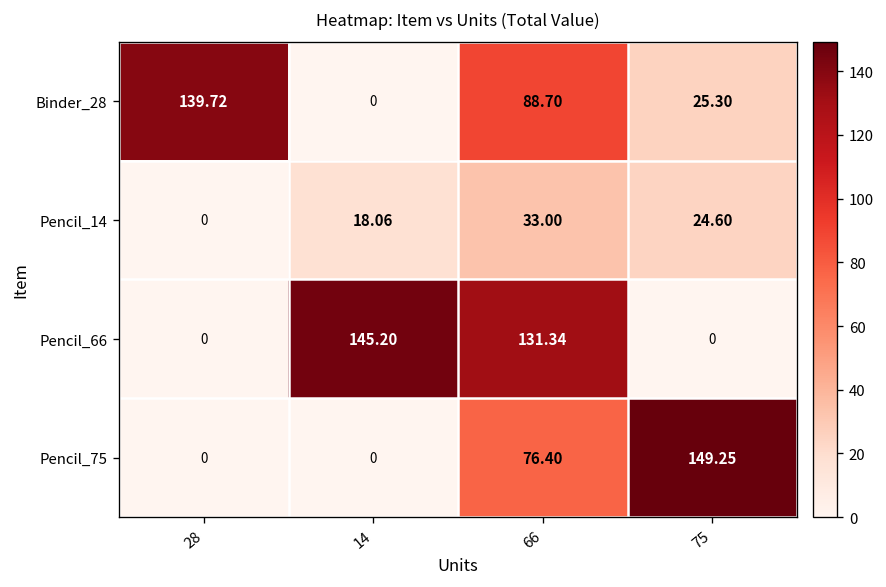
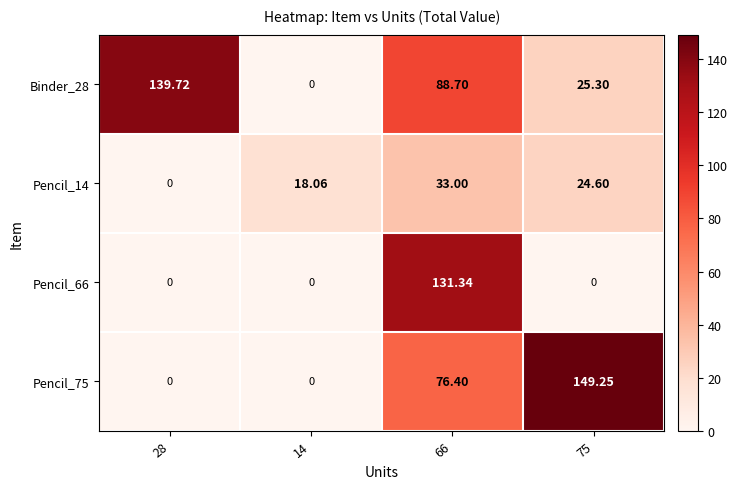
Pencil_66, 14: 145.20 -> 0
